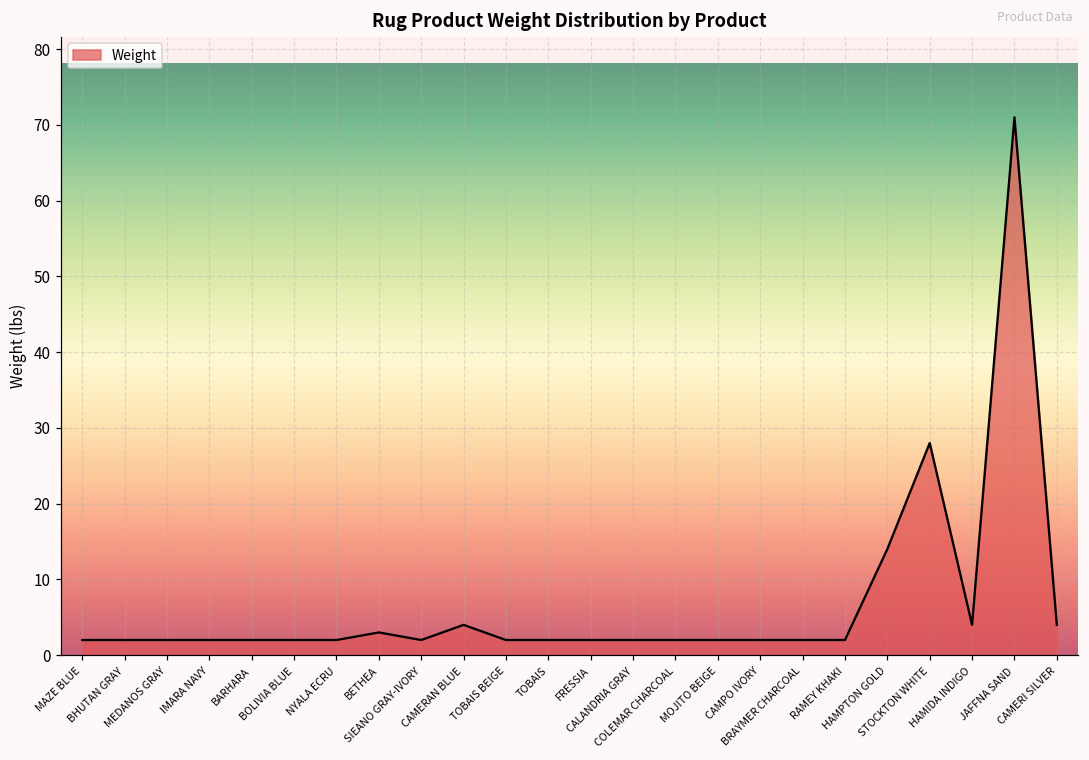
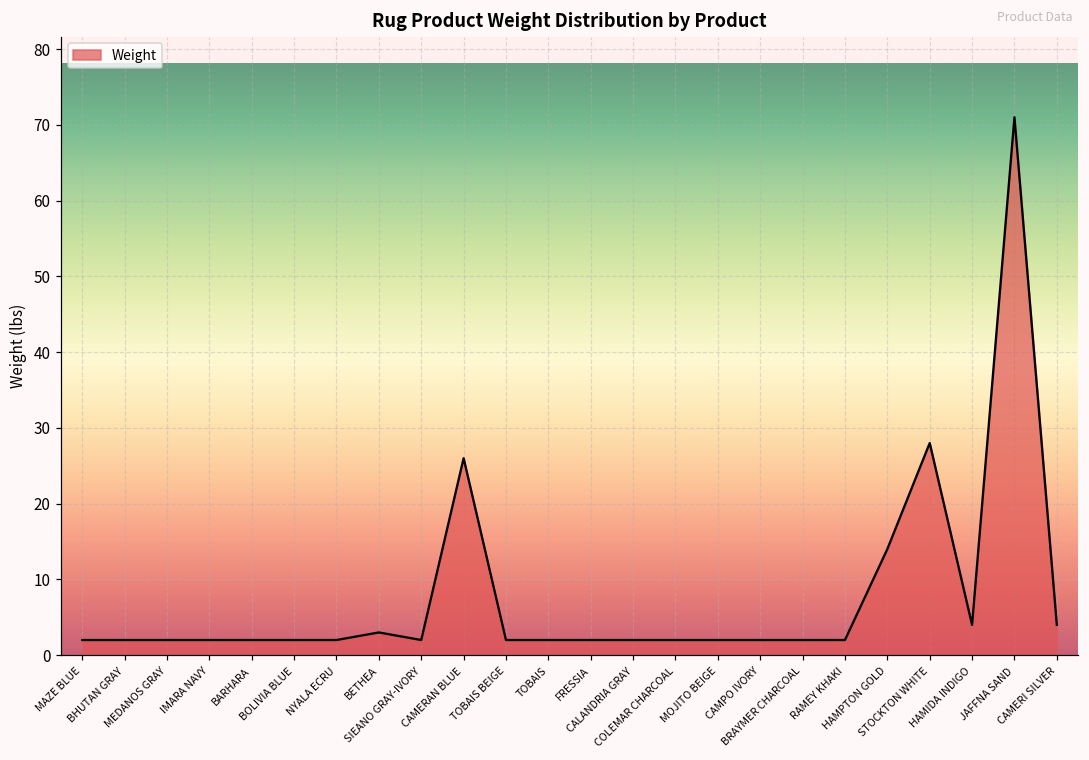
CAMERAN BLUE: 4 -> 26
